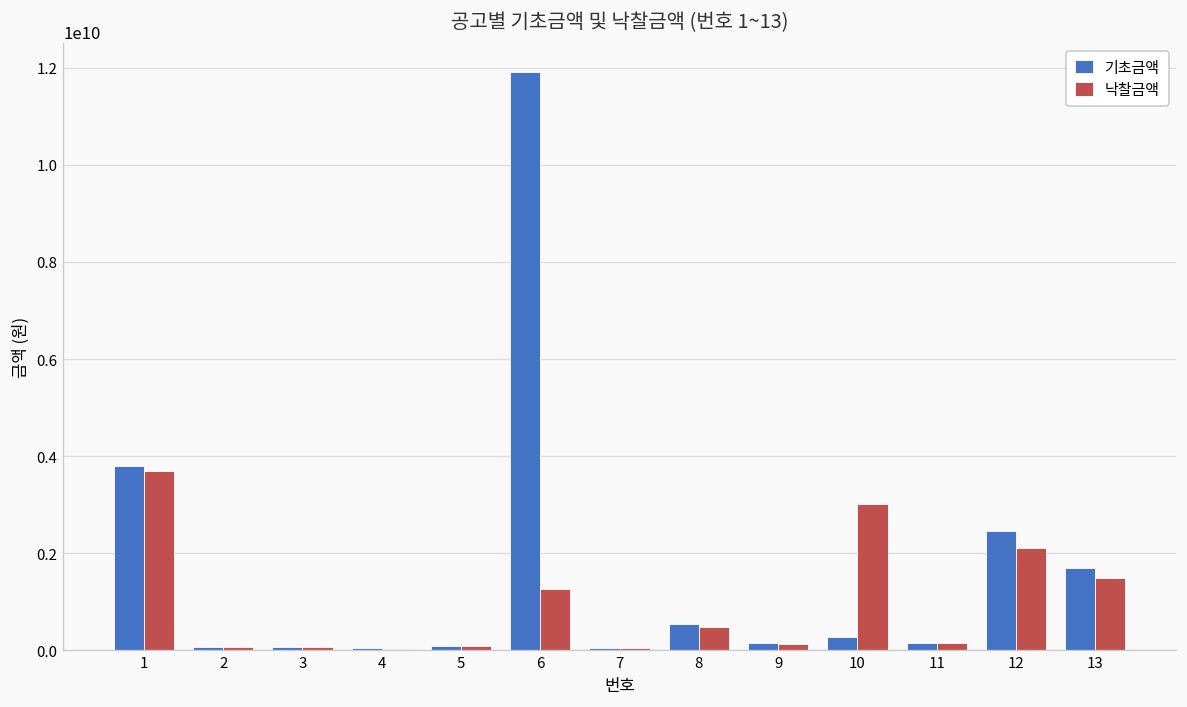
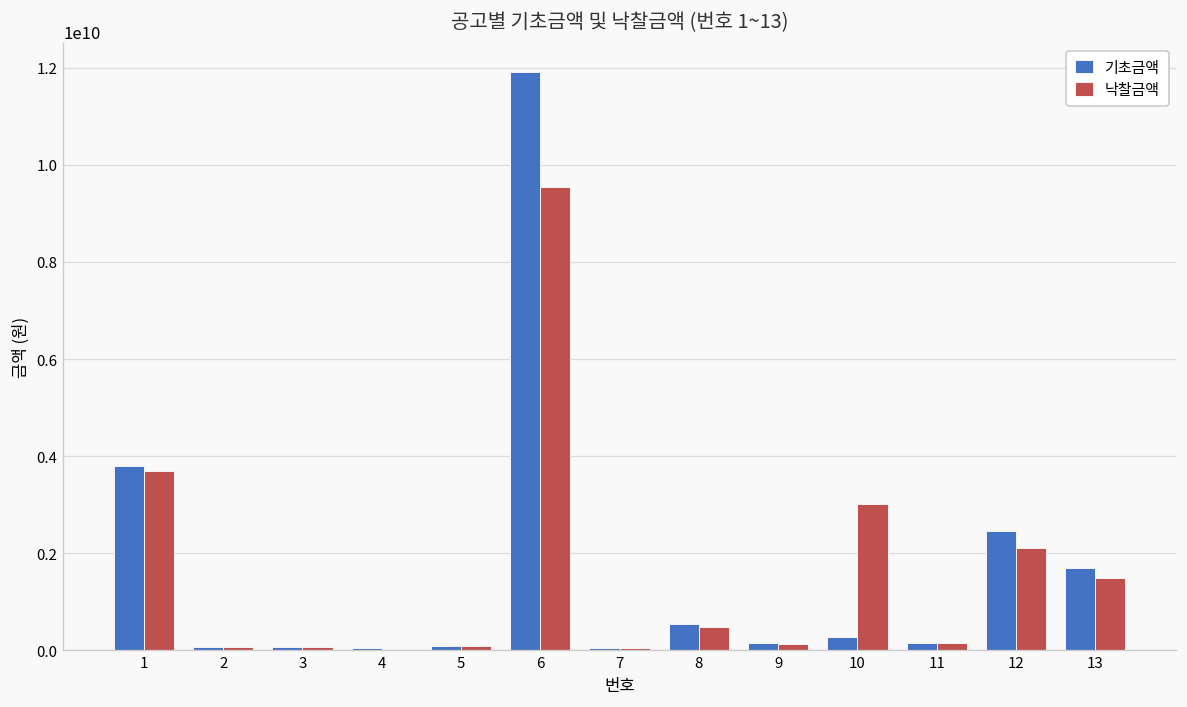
낙찰금액, 6: 1300000000 -> 9500000000
